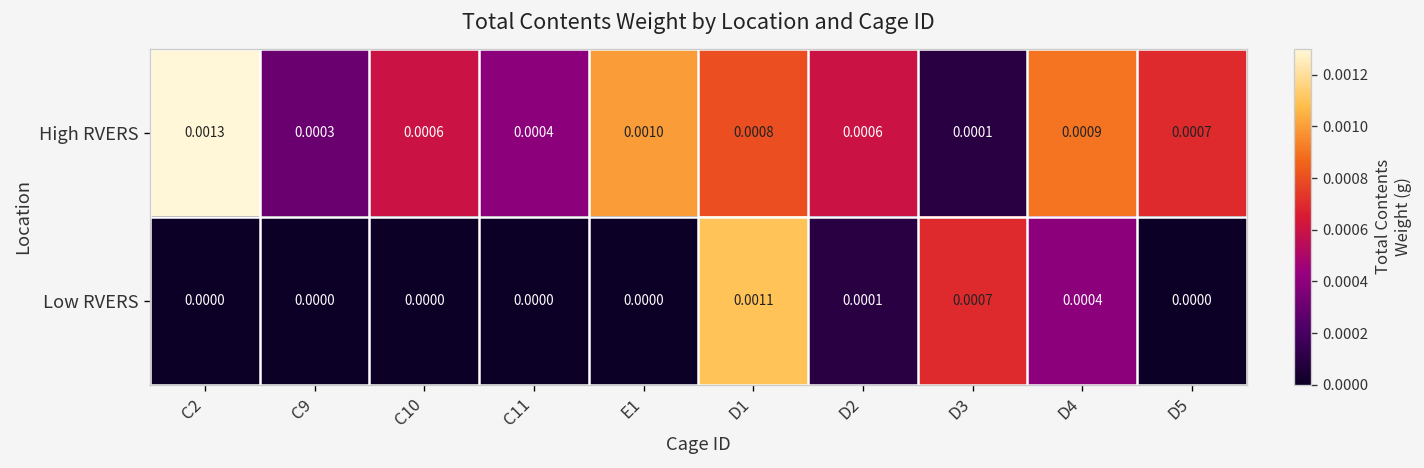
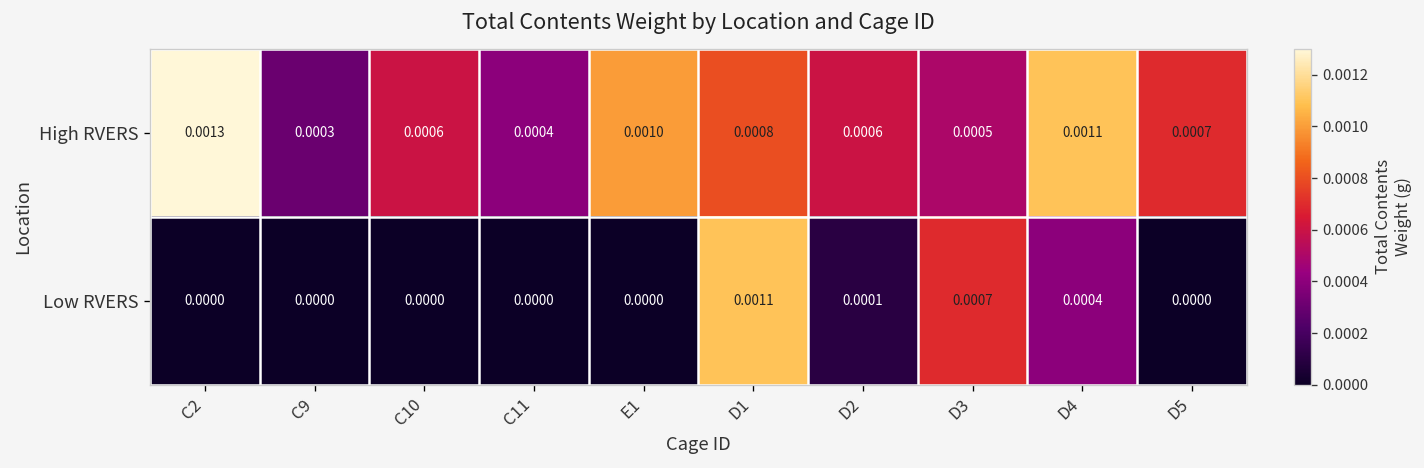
High RVERS, D3: 0.0001 -> 0.0005
High RVERS, D4: 0.0009 -> 0.0011
